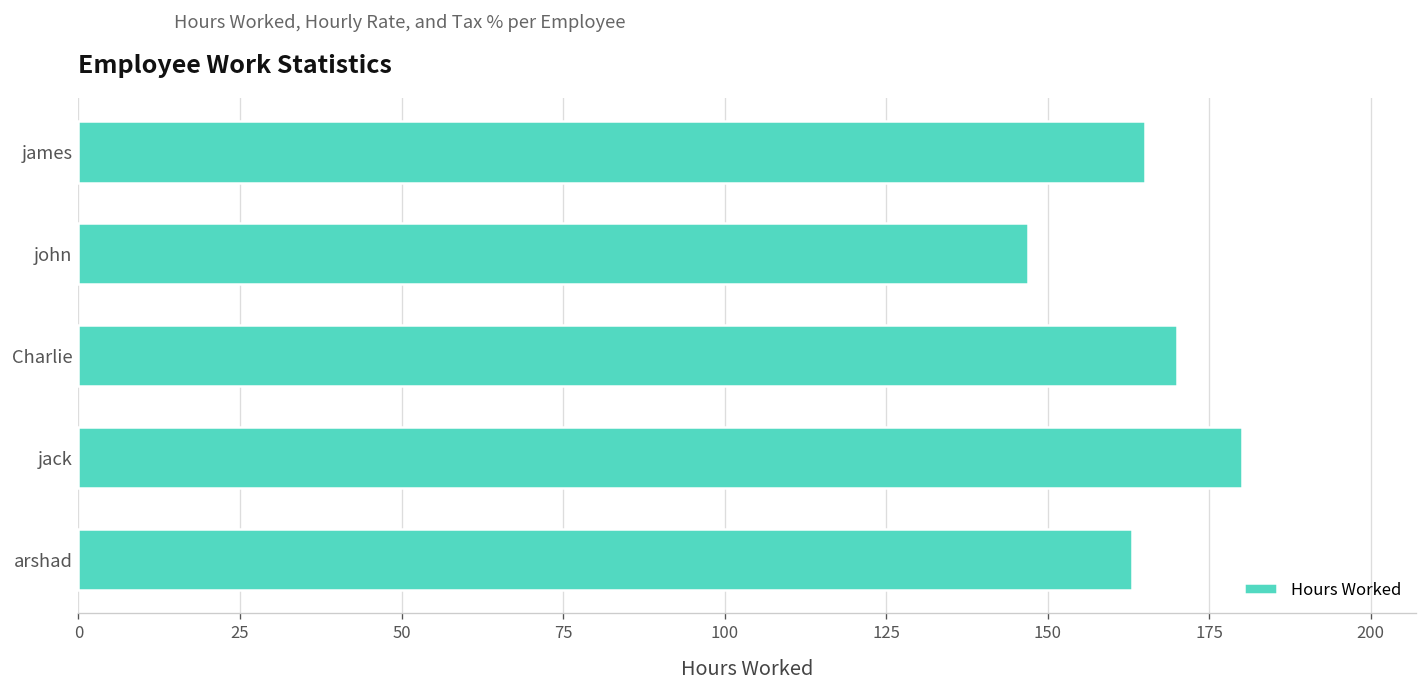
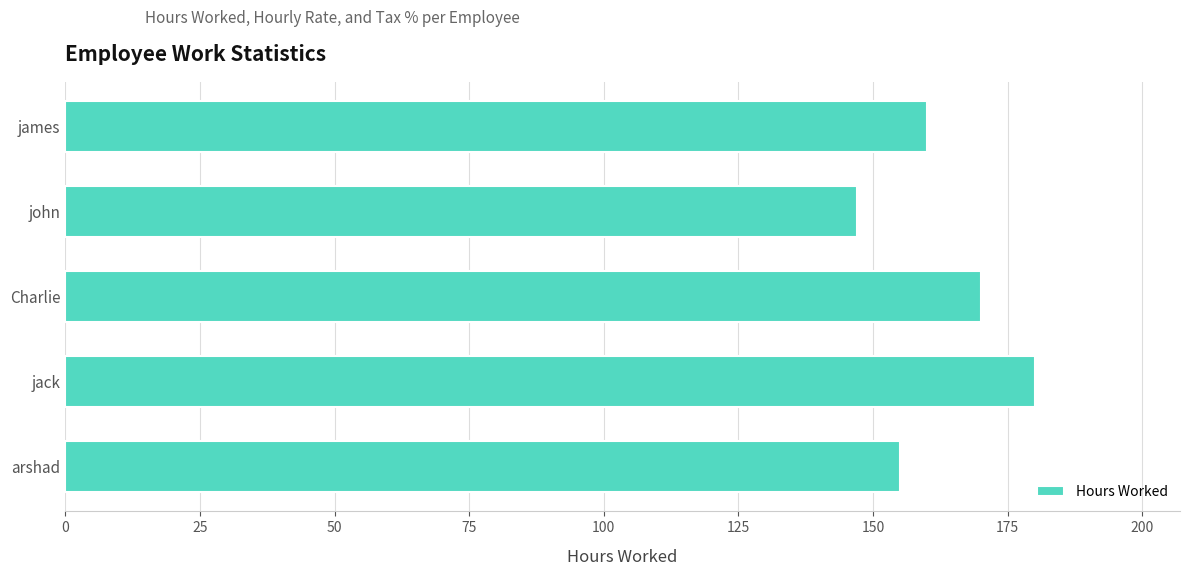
james: 165 -> 160
arshad: 163 -> 155
